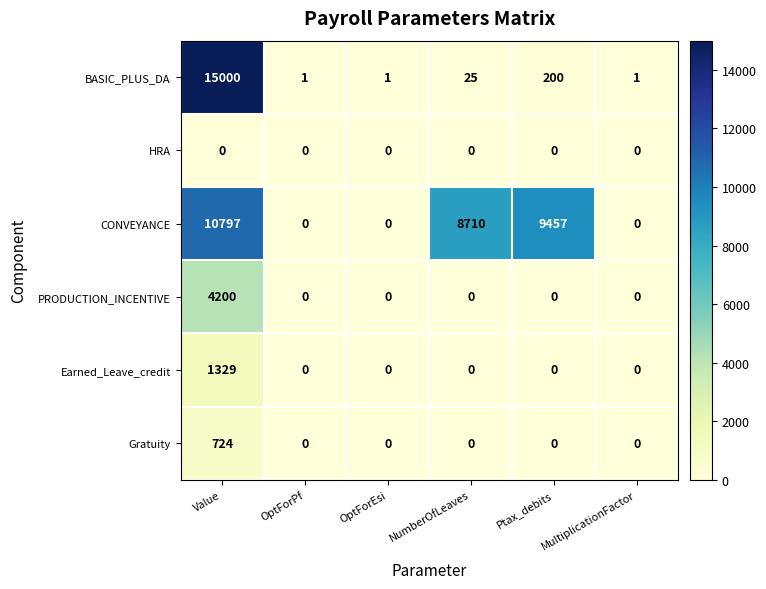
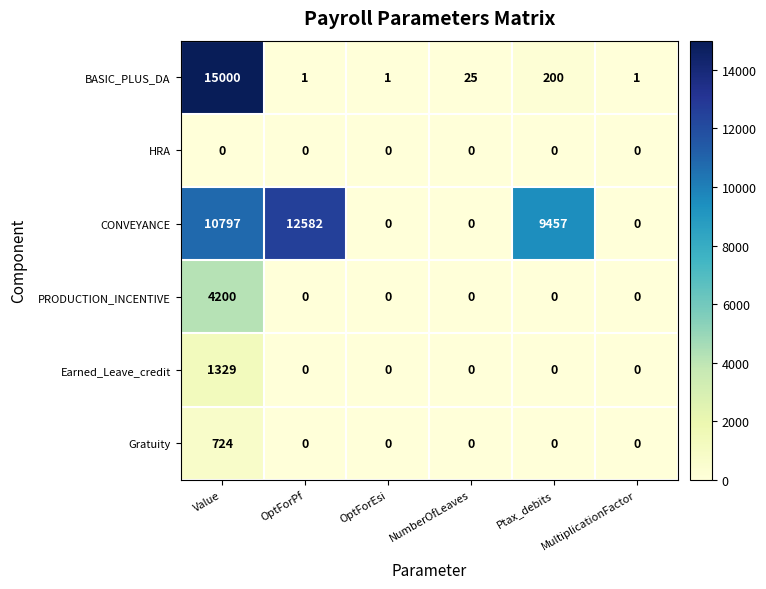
CONVEYANCE, OptForPf: 0 -> 12582
CONVEYANCE, NumberOfLeaves: 8710 -> 0
